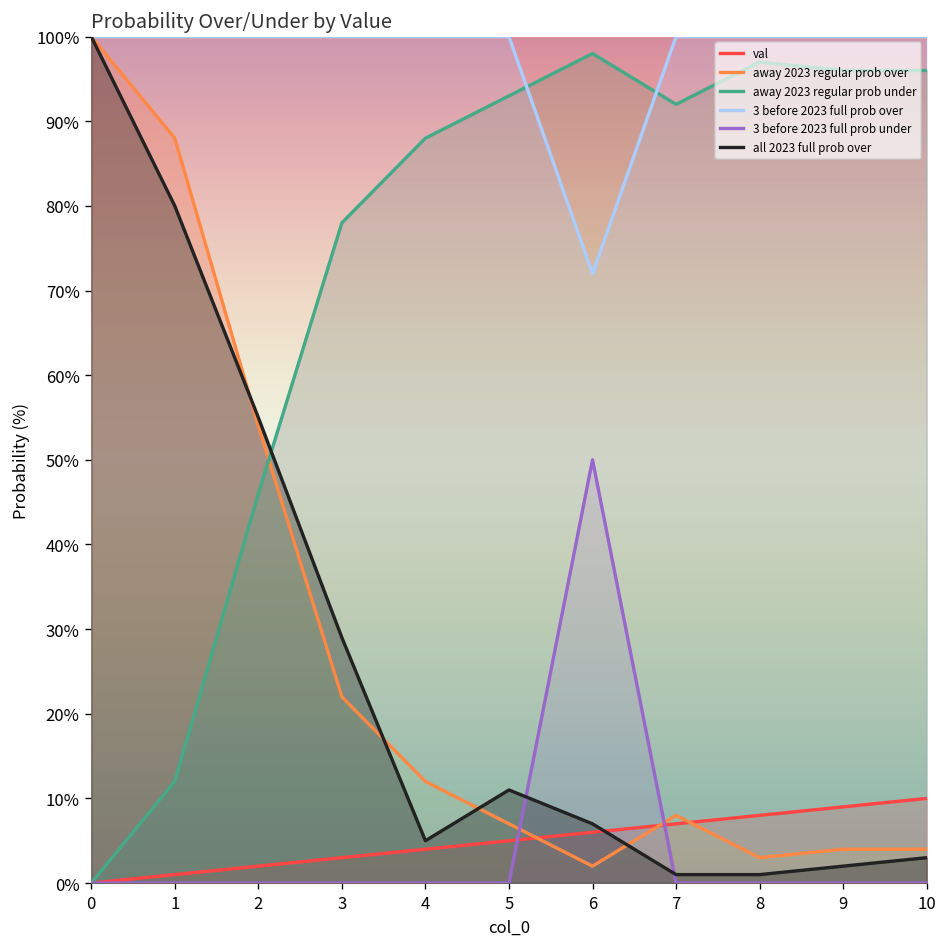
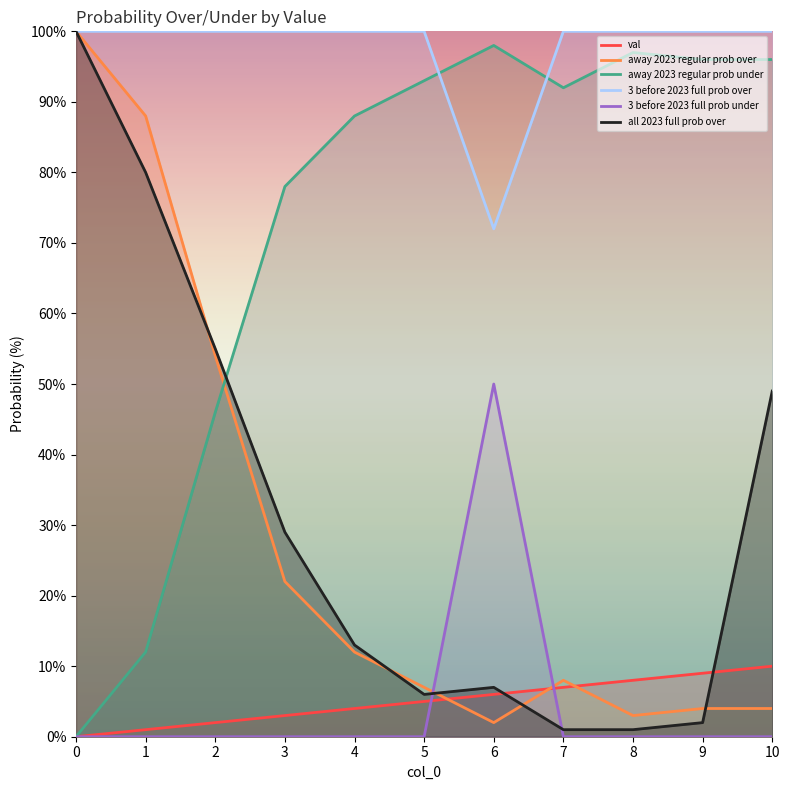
all 2023 full prob over, 4: 5% -> 13%
all 2023 full prob over, 5: 11% -> 6%
all 2023 full prob over, 10: 3% -> 49%
